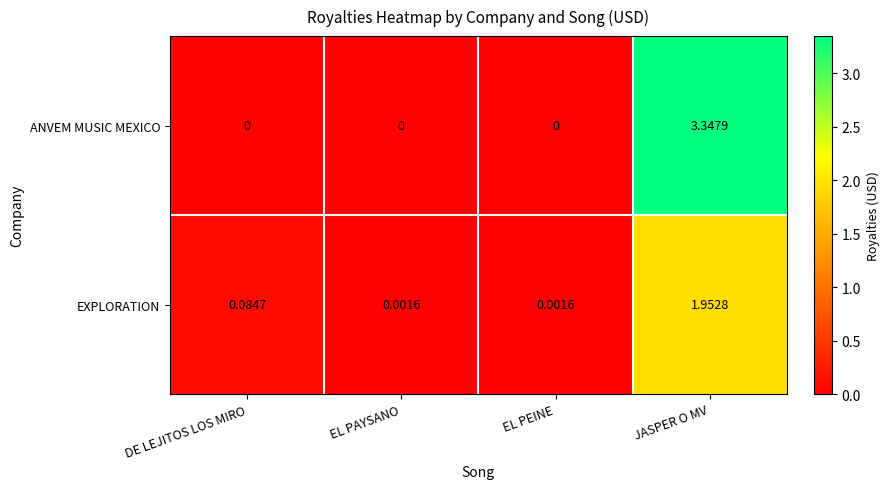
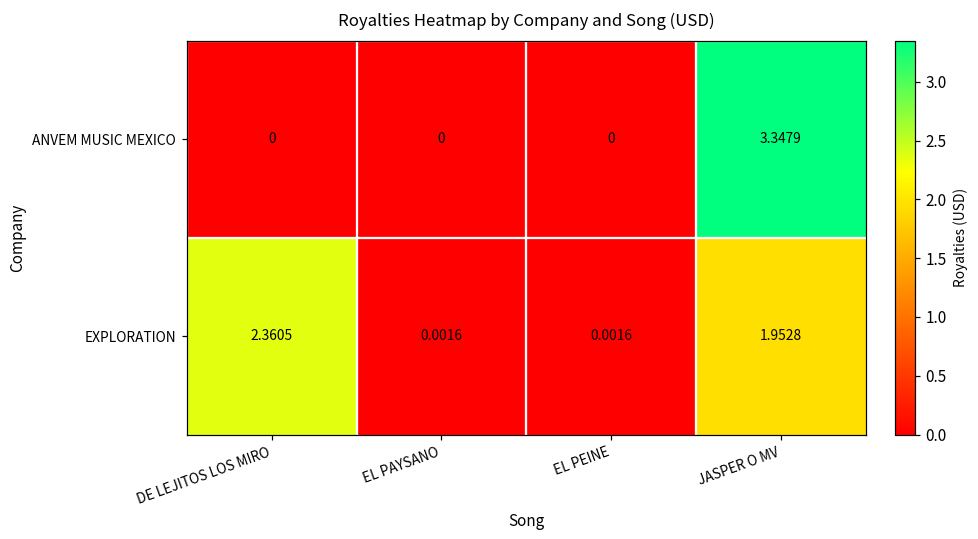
EXPLORATION, DE LEJITOS LOS MIRO: 0.0847 -> 2.3605
